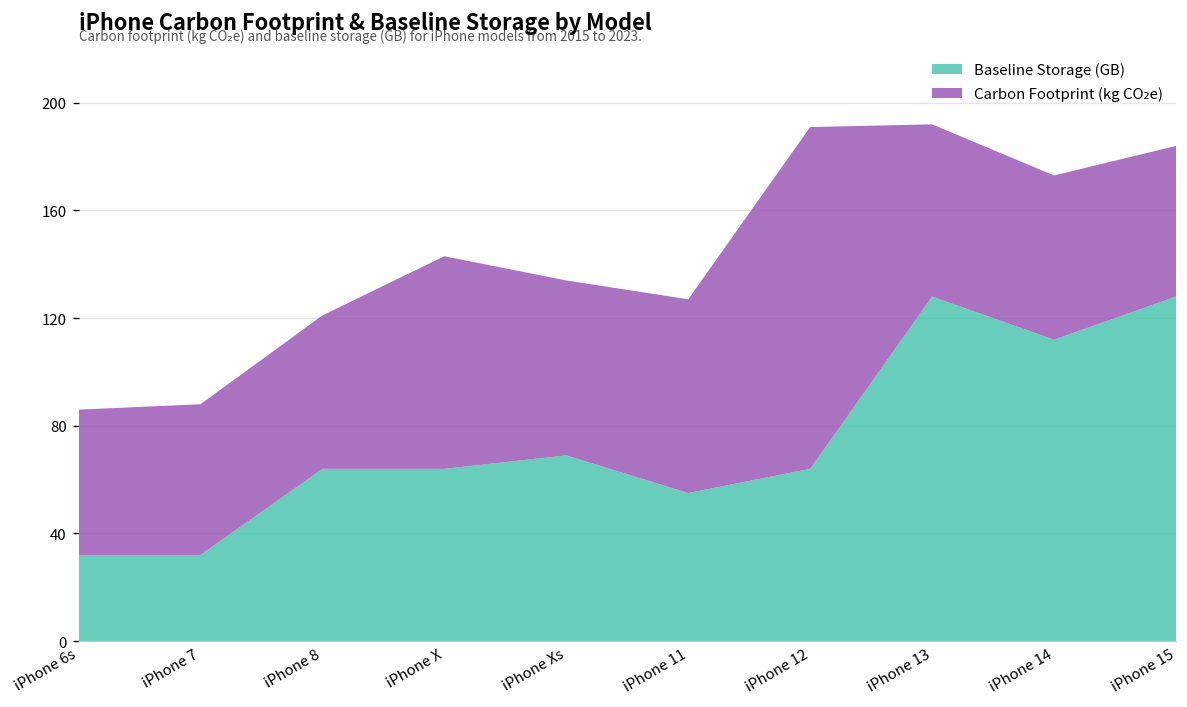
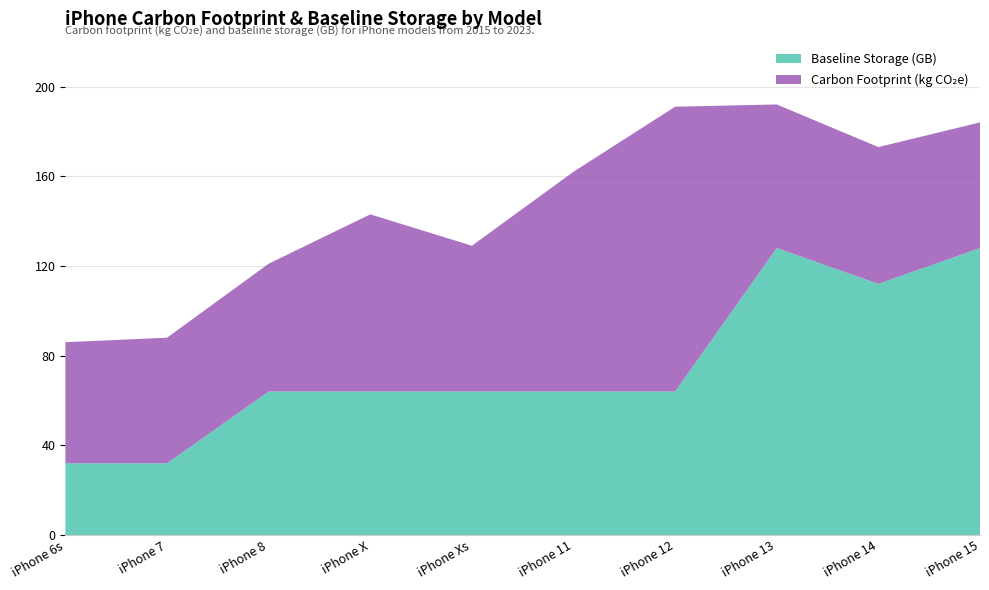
Baseline Storage (GB), iPhone Xs: 69 -> 64
Baseline Storage (GB), iPhone 11: 55 -> 64
Carbon Footprint (kg CO₂e), iPhone 11: 72 -> 98
